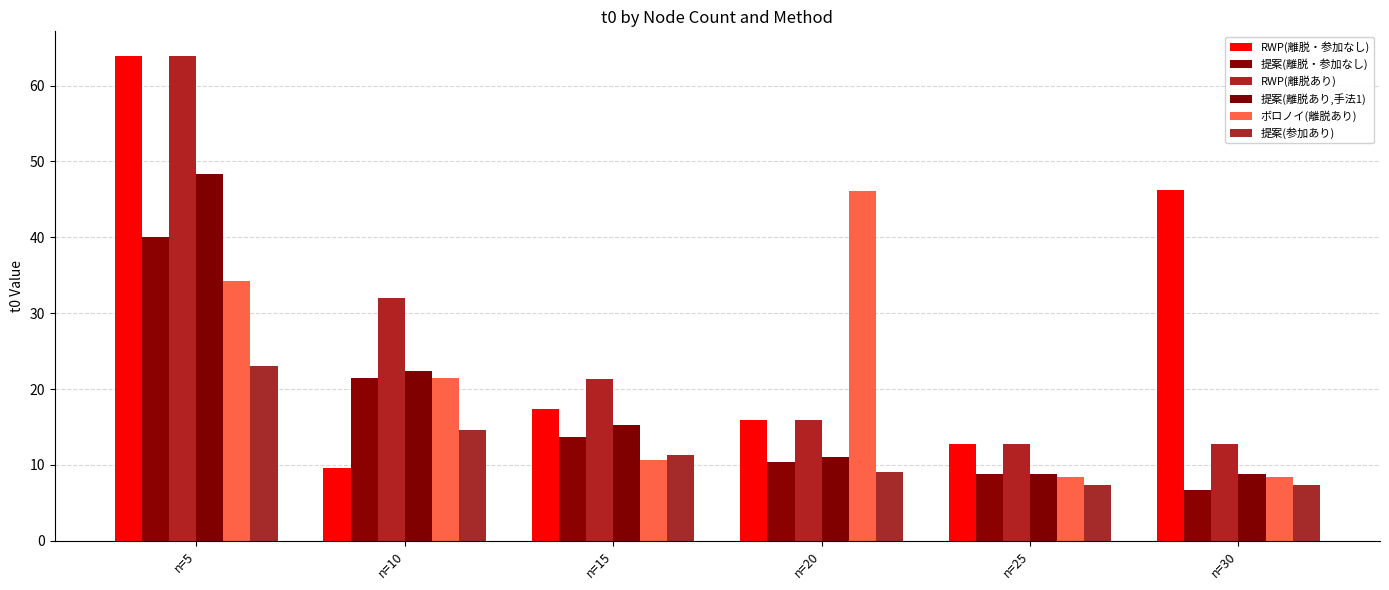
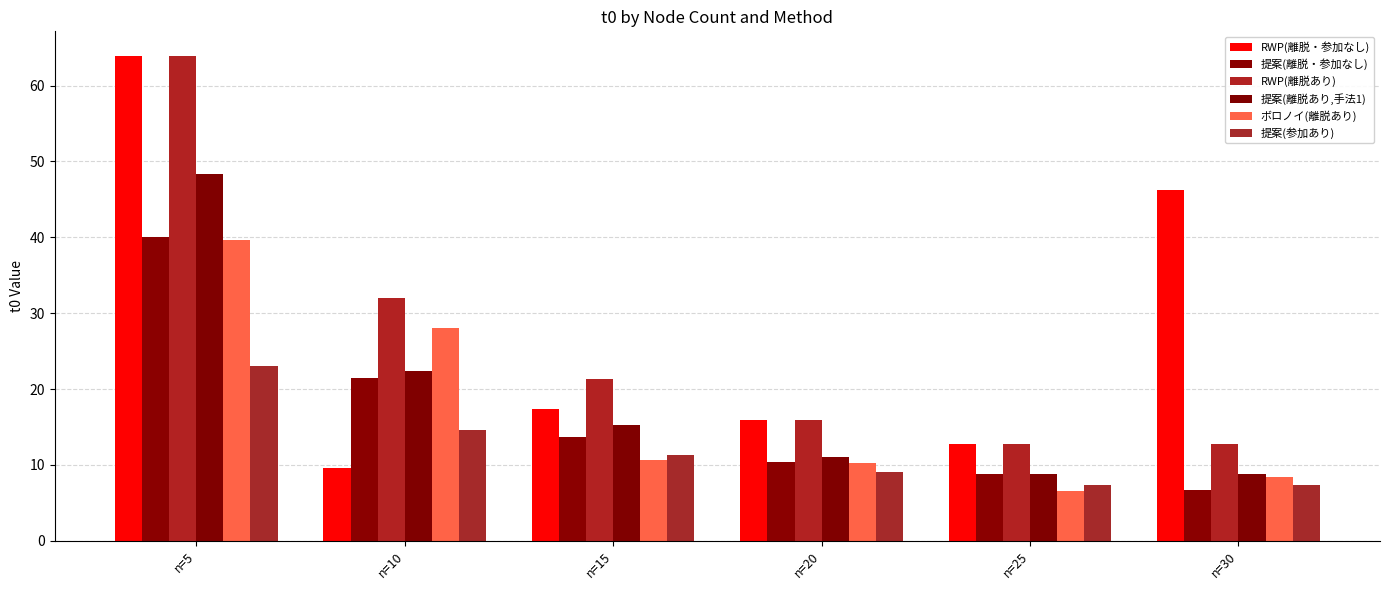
ボロノイ(離脱あり), n=5: 34 -> 40
ボロノイ(離脱あり), n=10: 22 -> 28
ボロノイ(離脱あり), n=20: 46 -> 10
ボロノイ(離脱あり), n=25: 8 -> 7
